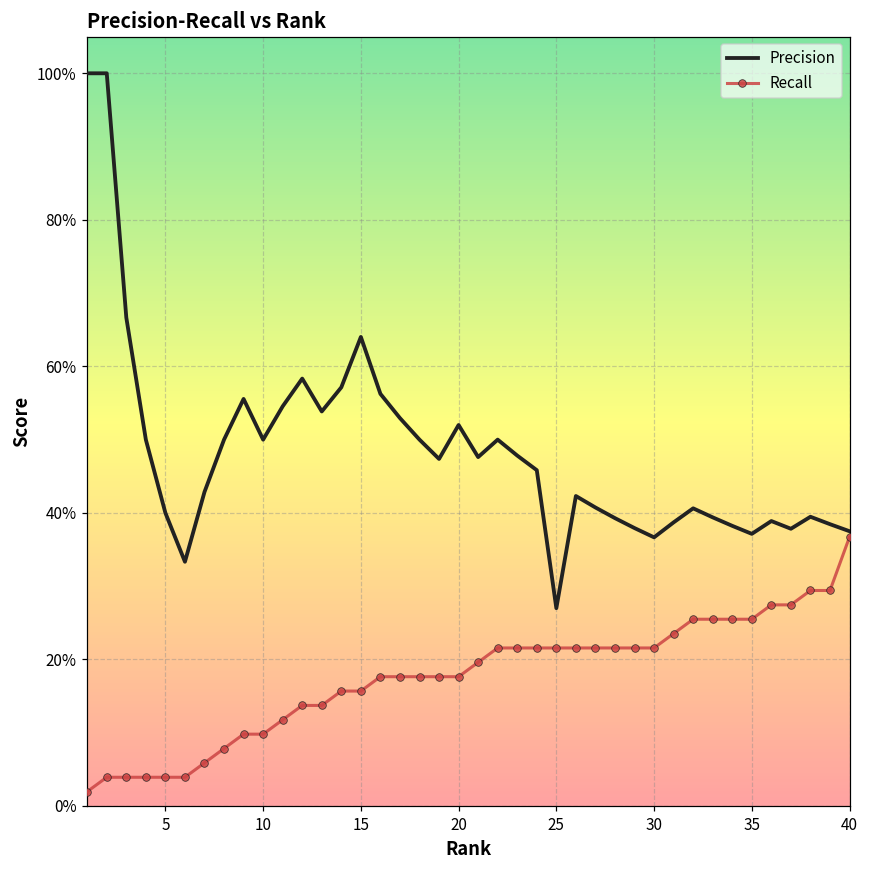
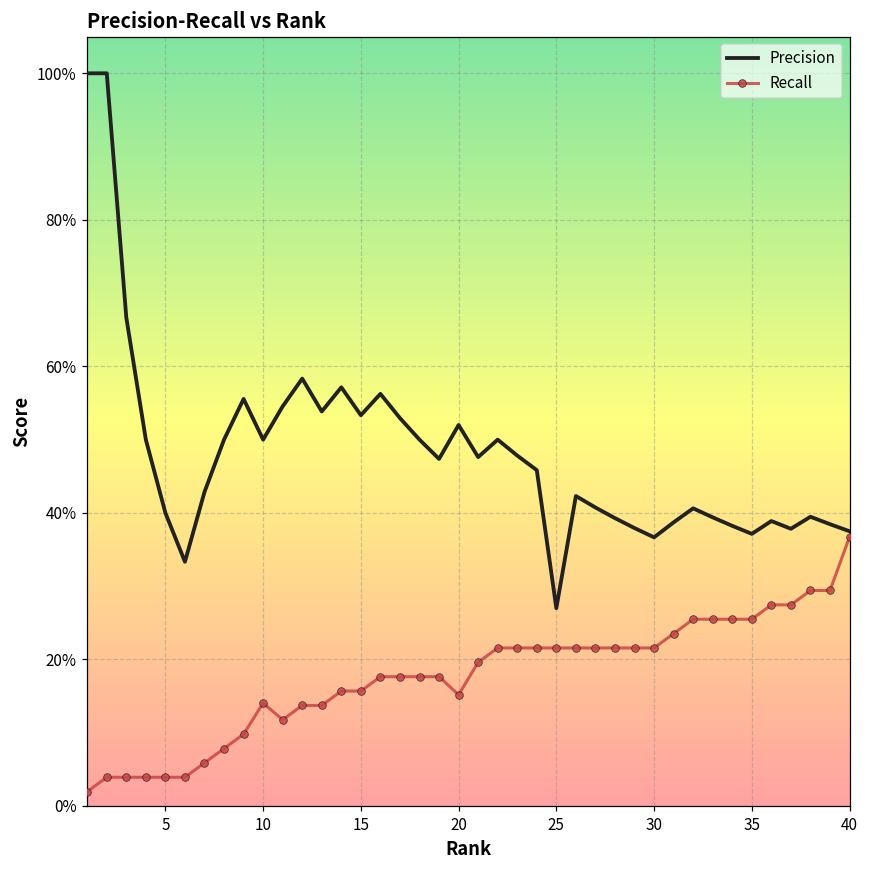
Recall, 10: 10% -> 14%
Precision, 15: 64% -> 53%
Recall, 20: 18% -> 15%
